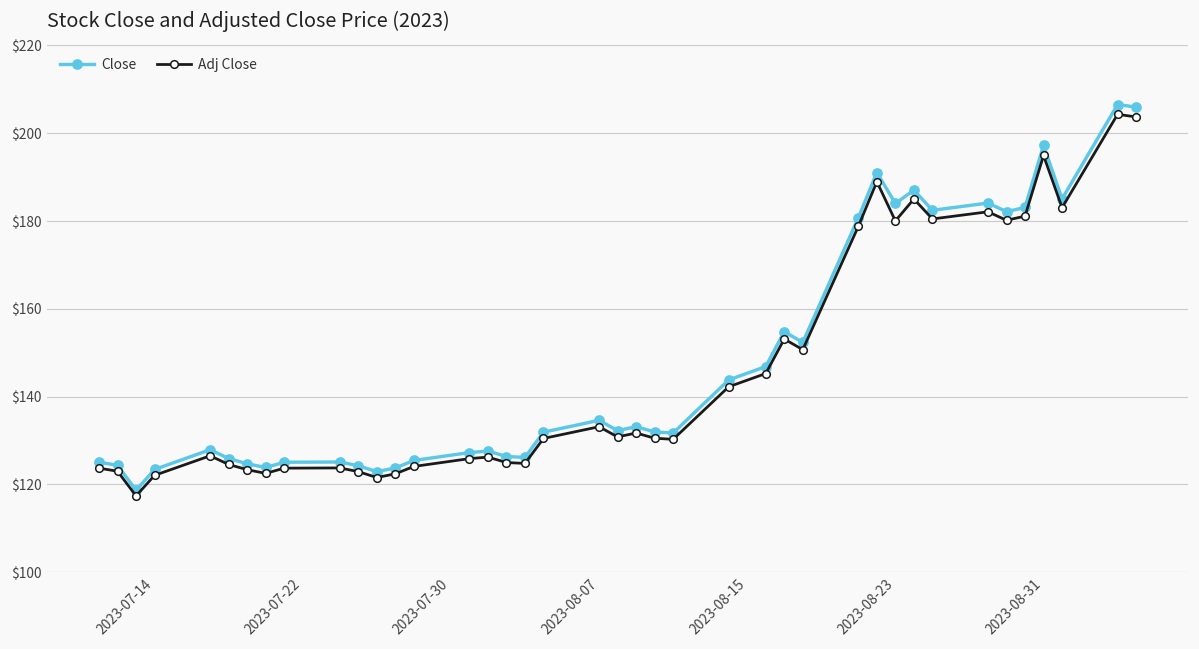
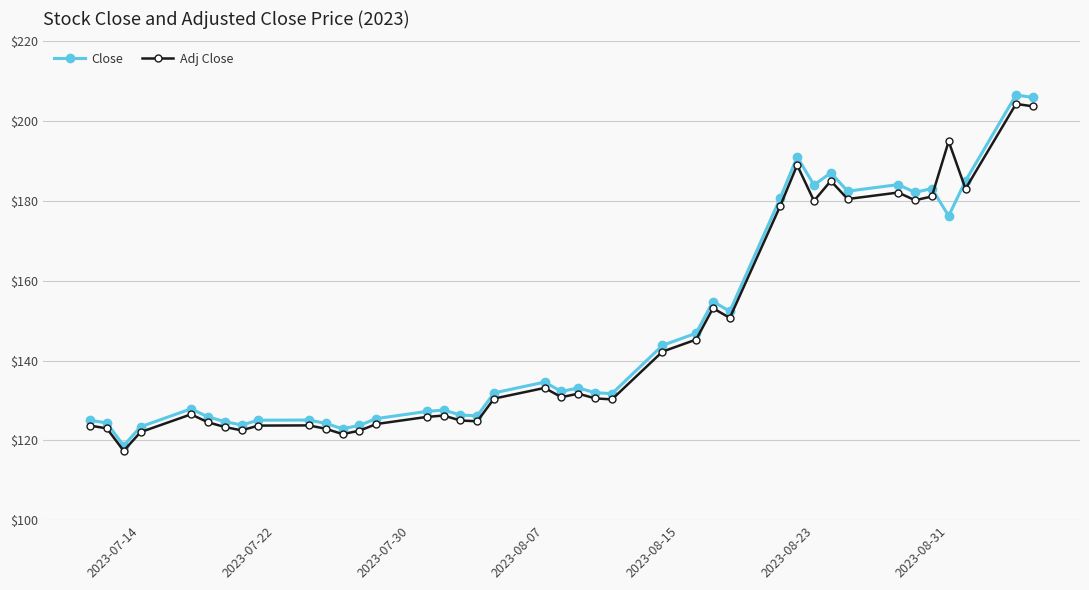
Close, 2023-08-31: $197 -> $176
